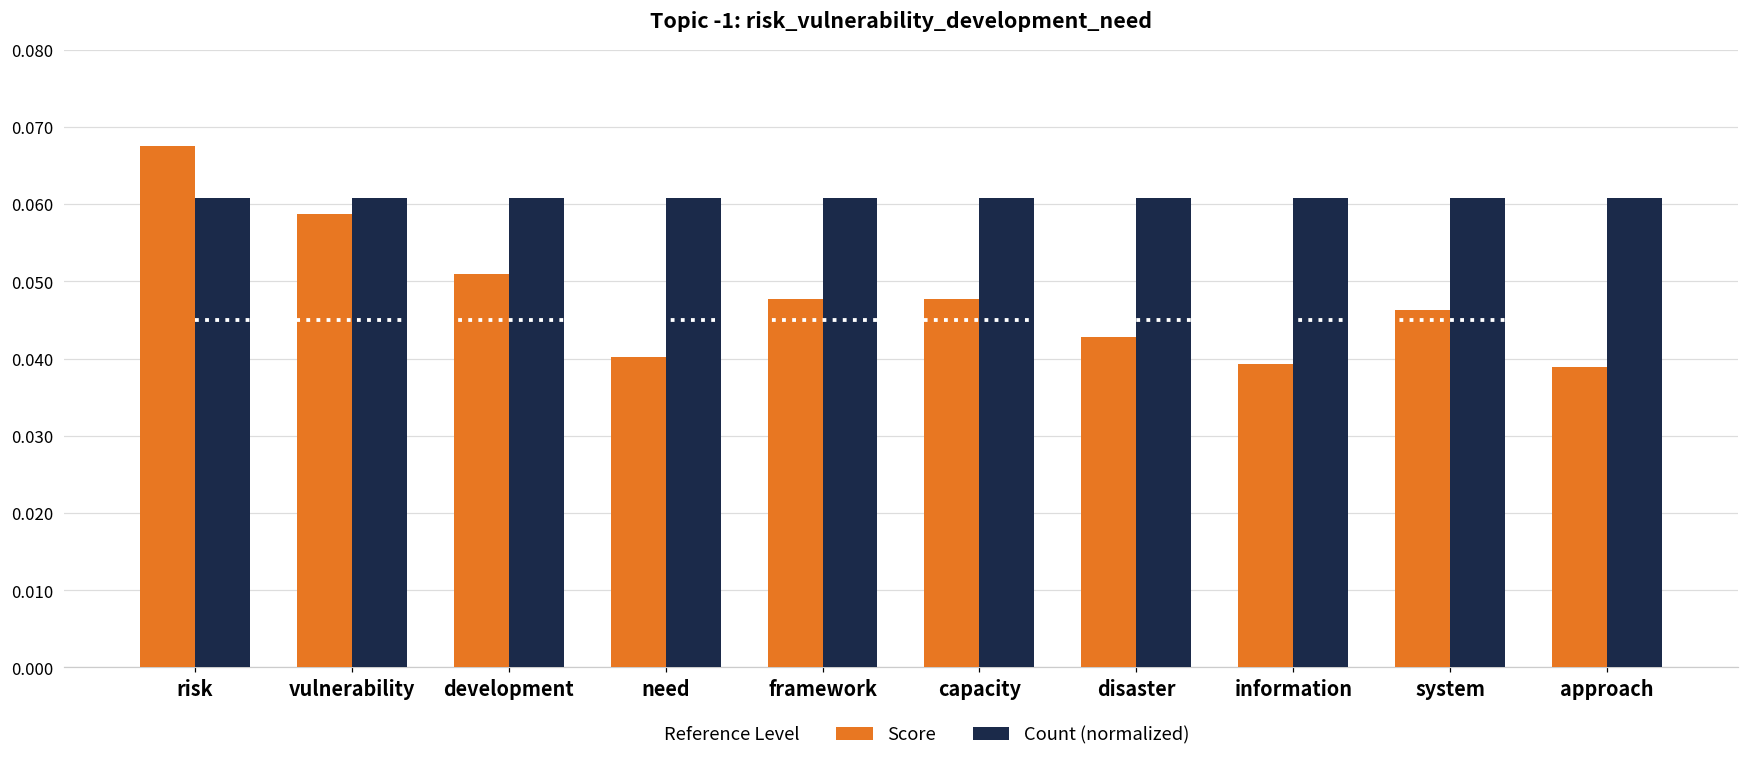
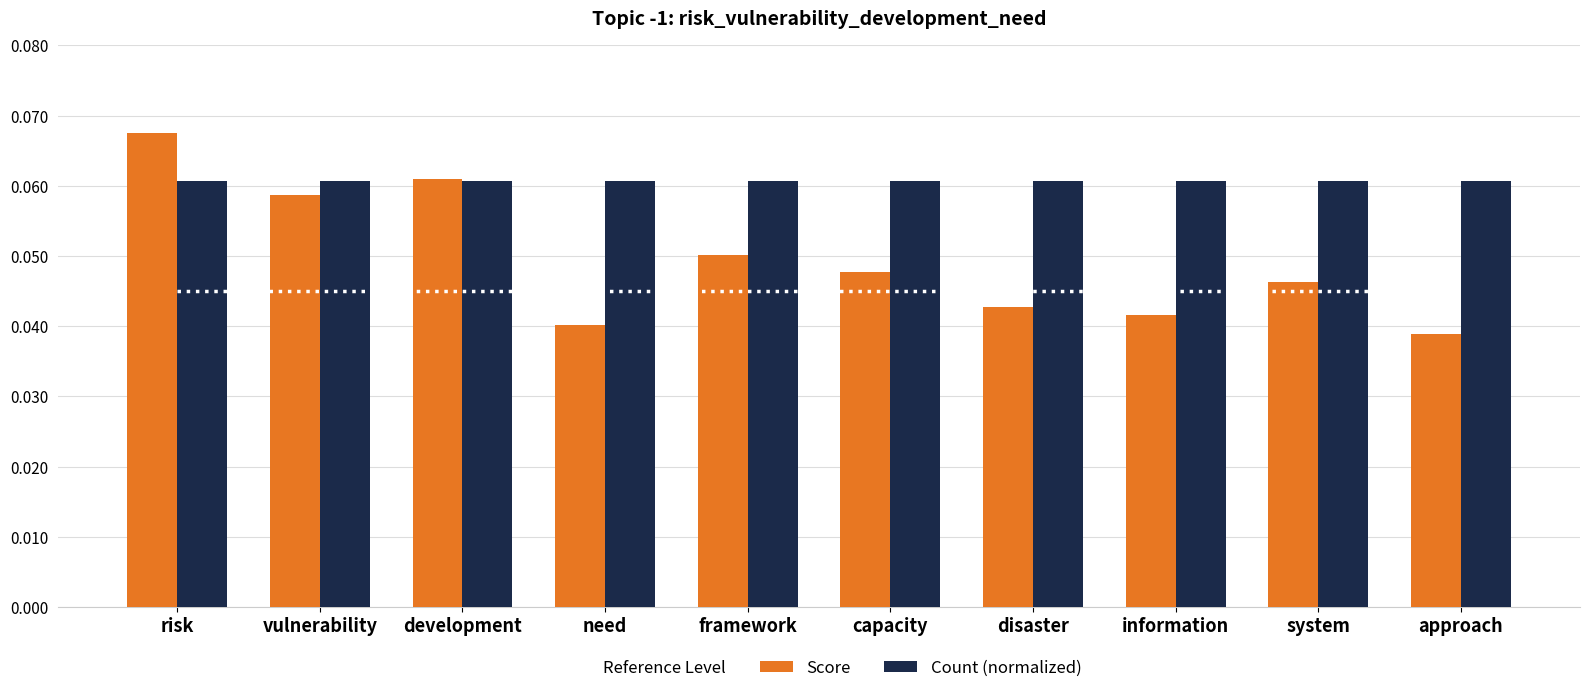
Score, development: 0.051 -> 0.061
Score, framework: 0.048 -> 0.050
Score, information: 0.039 -> 0.042
